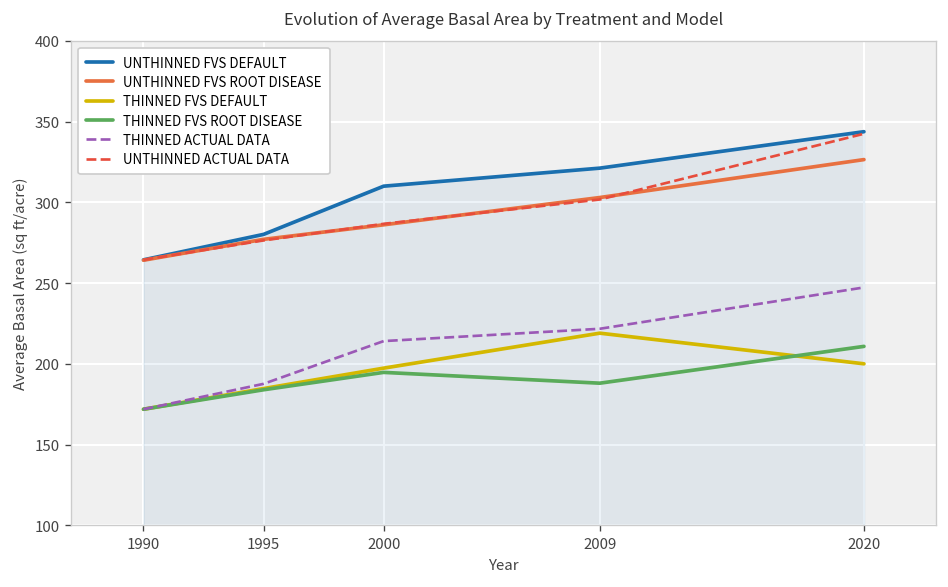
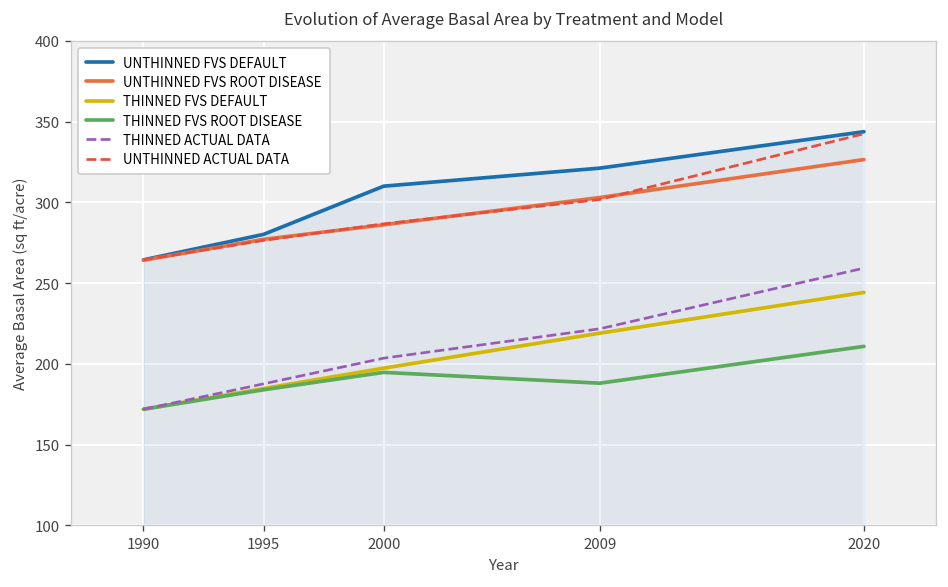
THINNED ACTUAL DATA, 2000: 214 -> 204
THINNED FVS DEFAULT, 2020: 200 -> 244
THINNED ACTUAL DATA, 2020: 247 -> 259
